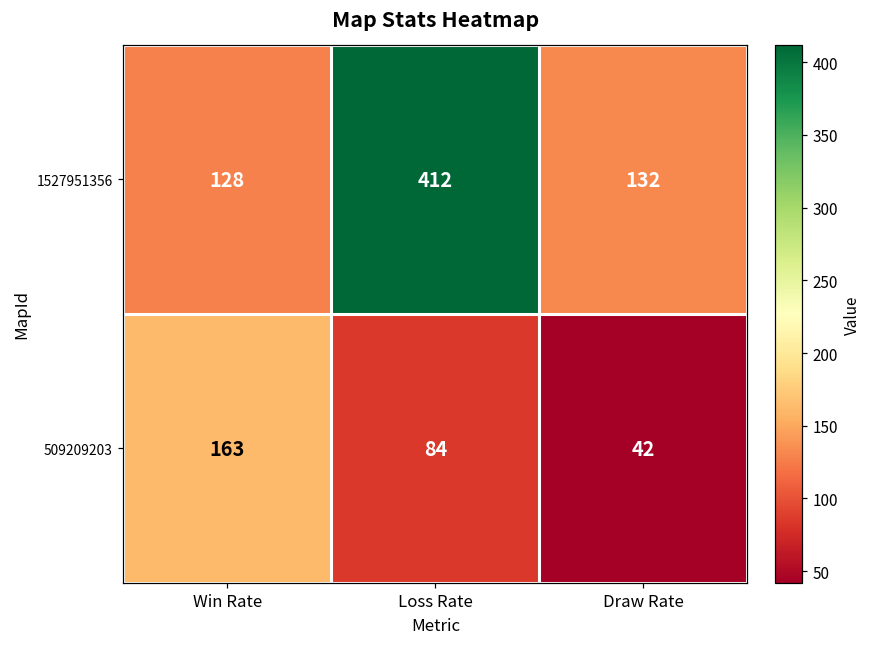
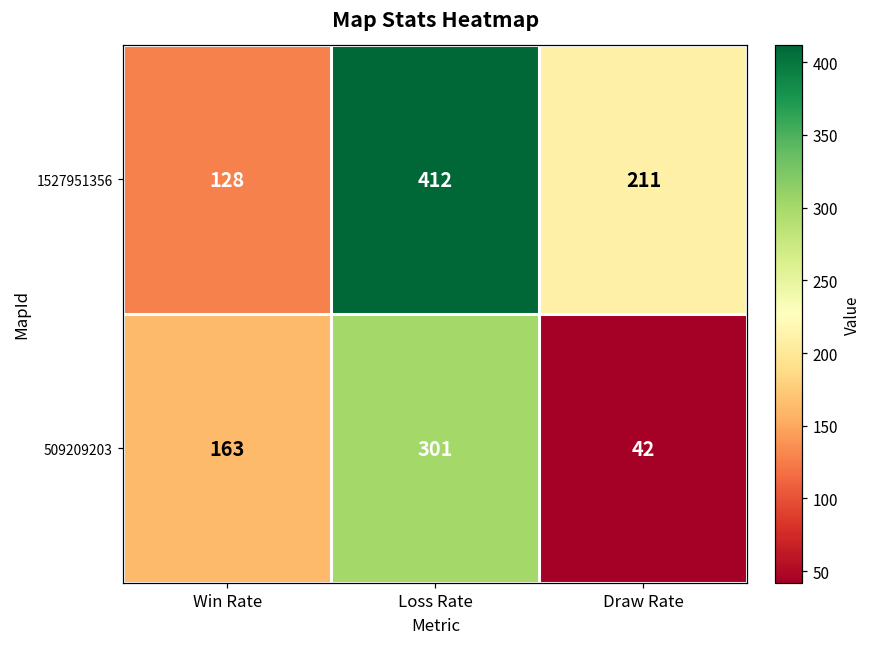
1527951356, Draw Rate: 132 -> 211
509209203, Loss Rate: 84 -> 301
